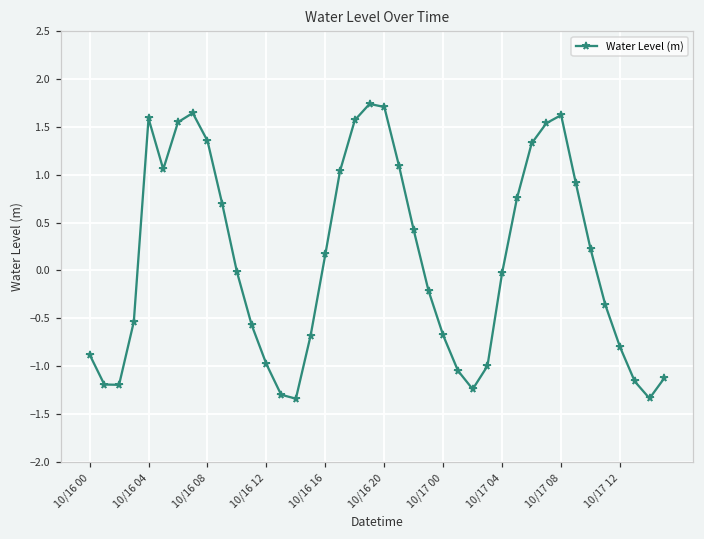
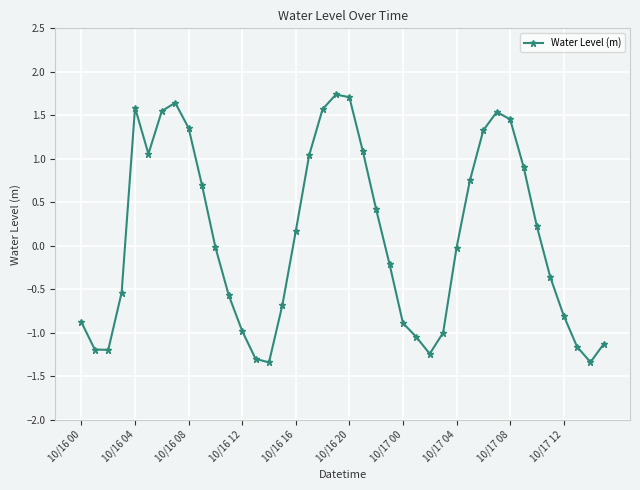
10/17 00: -0.7 -> -0.9
10/17 08: 1.6 -> 1.5
